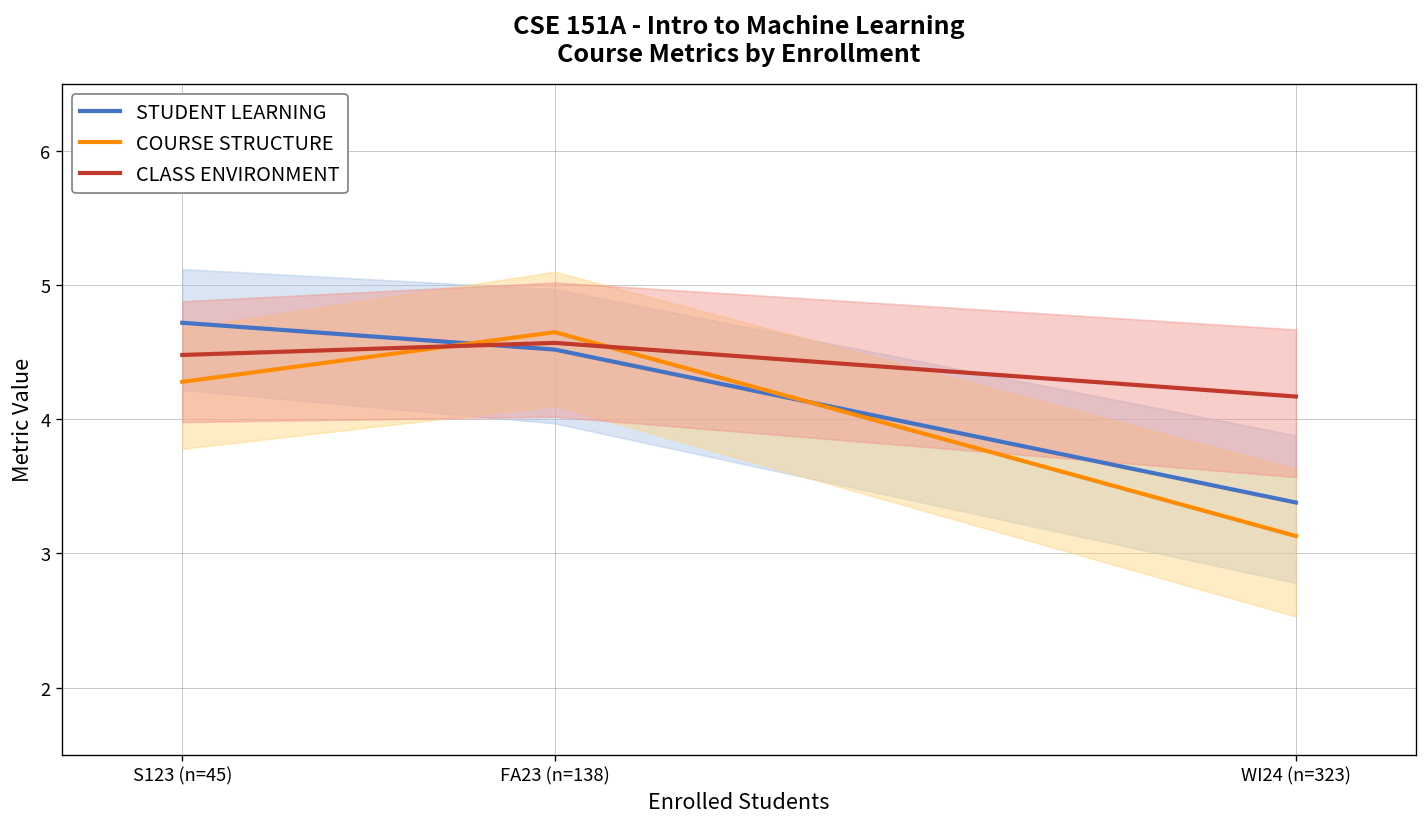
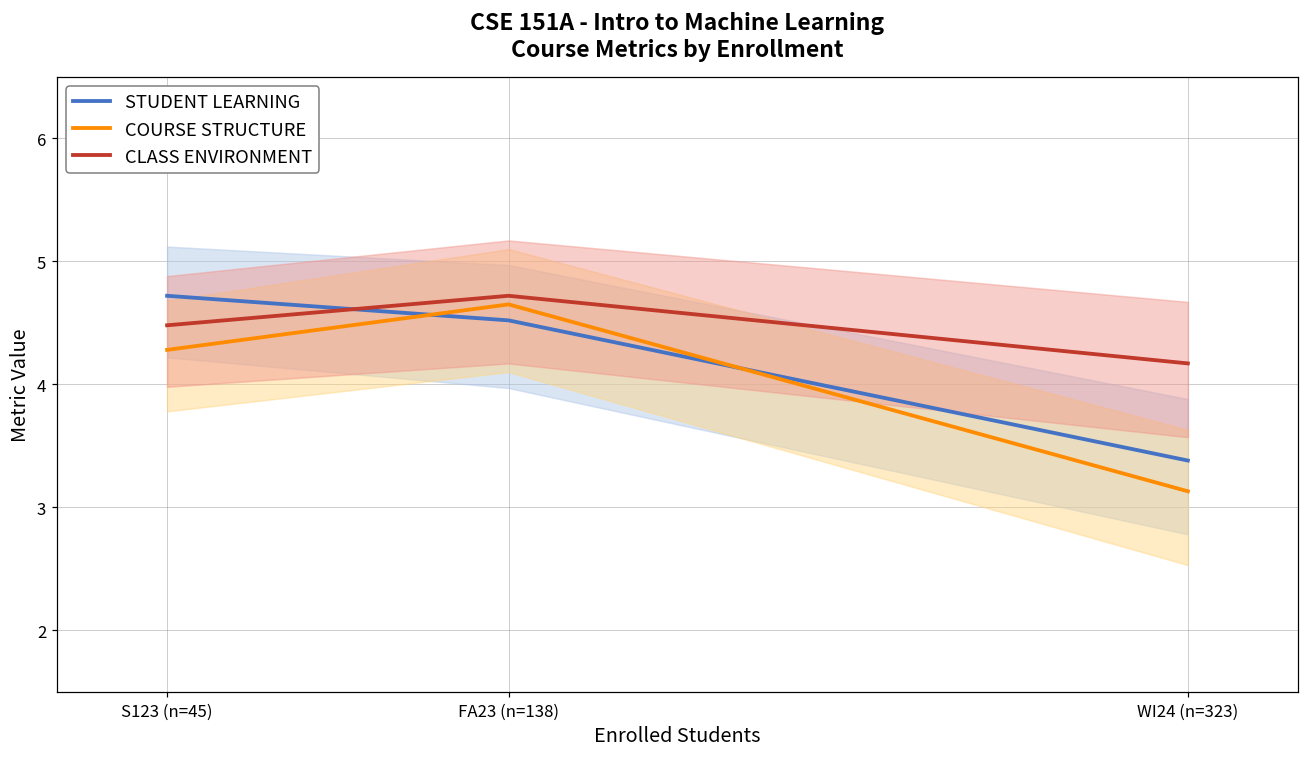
CLASS ENVIRONMENT, FA23 (n=138): 4.57 -> 4.72
